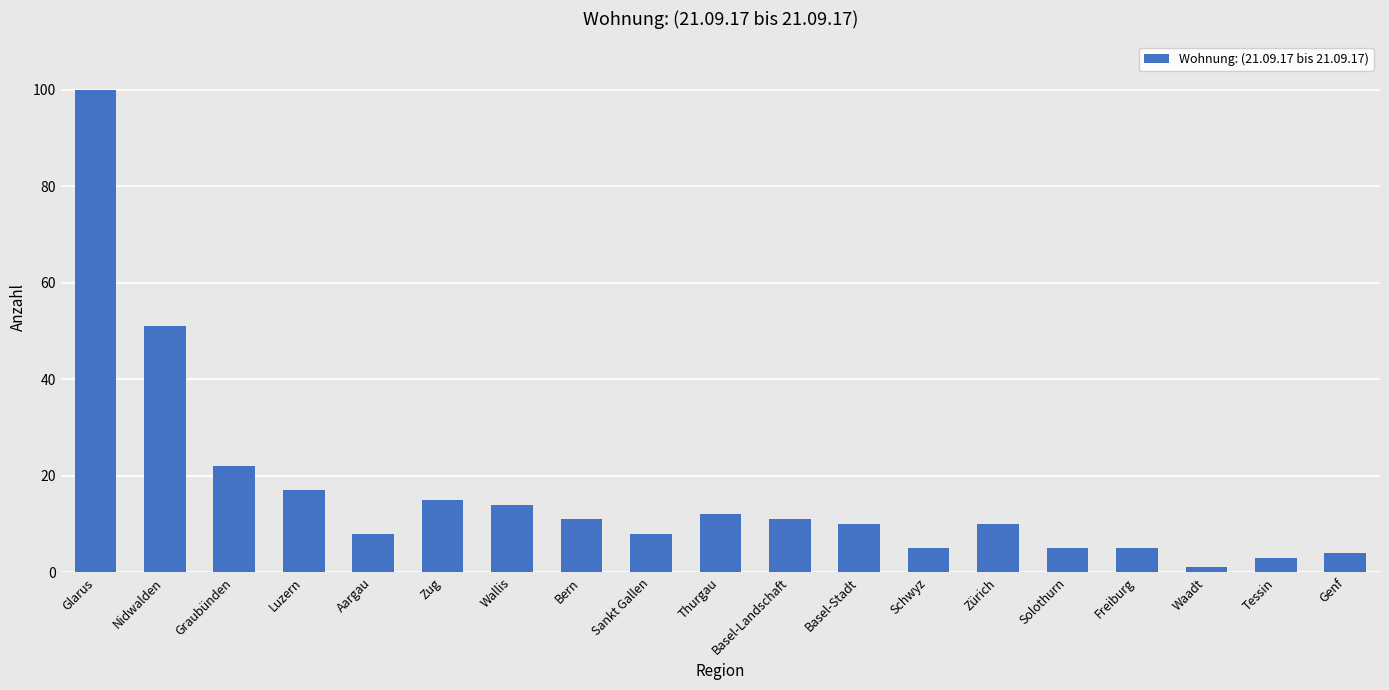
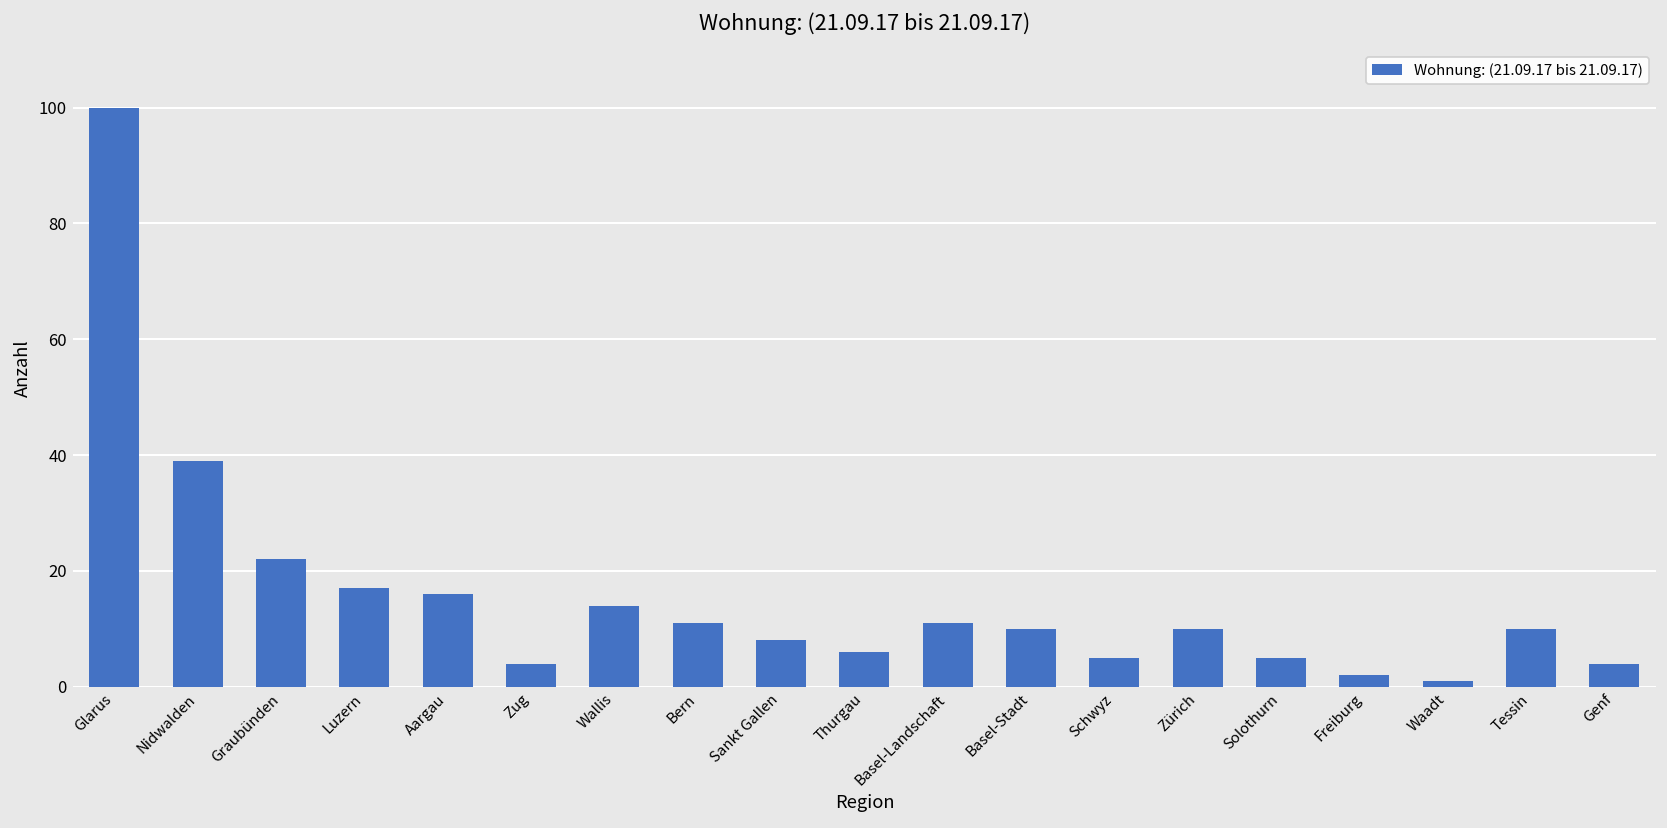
Nidwalden: 51 -> 39
Aargau: 8 -> 16
Zug: 15 -> 4
Thurgau: 12 -> 6
Freiburg: 5 -> 2
Tessin: 3 -> 10
